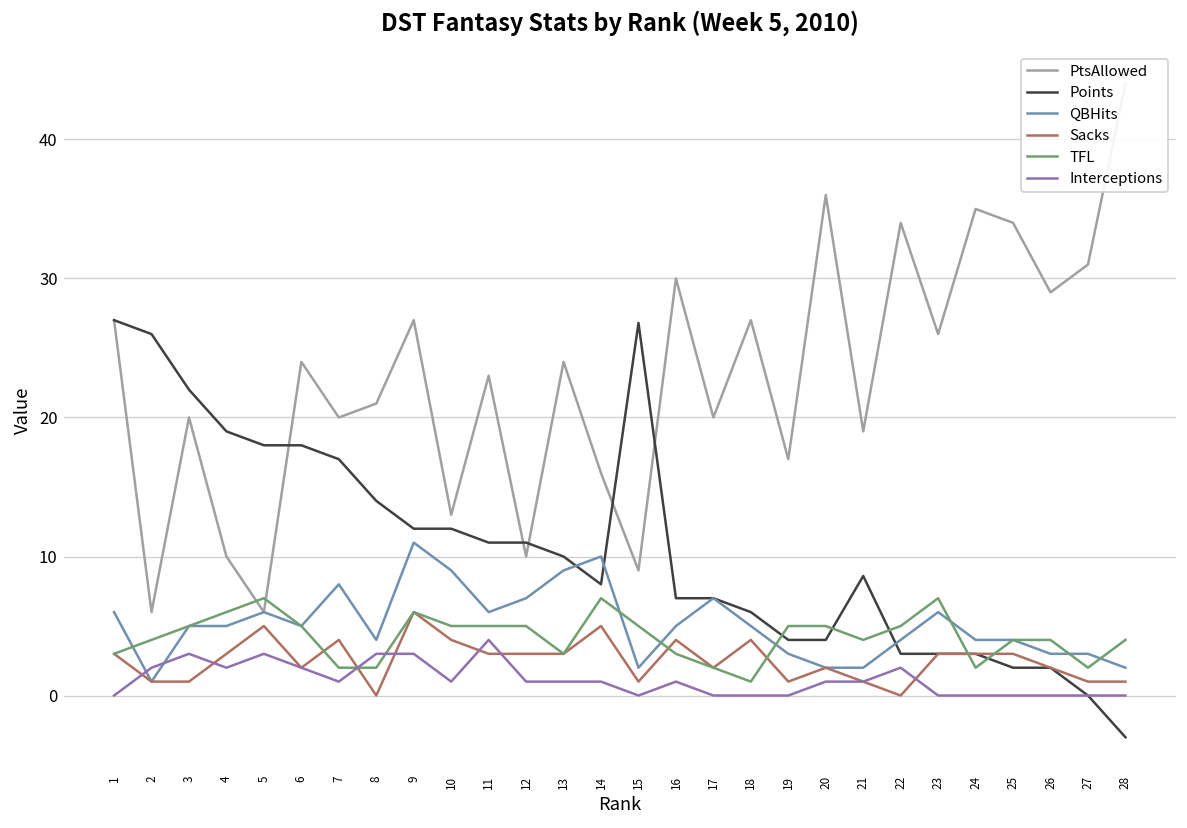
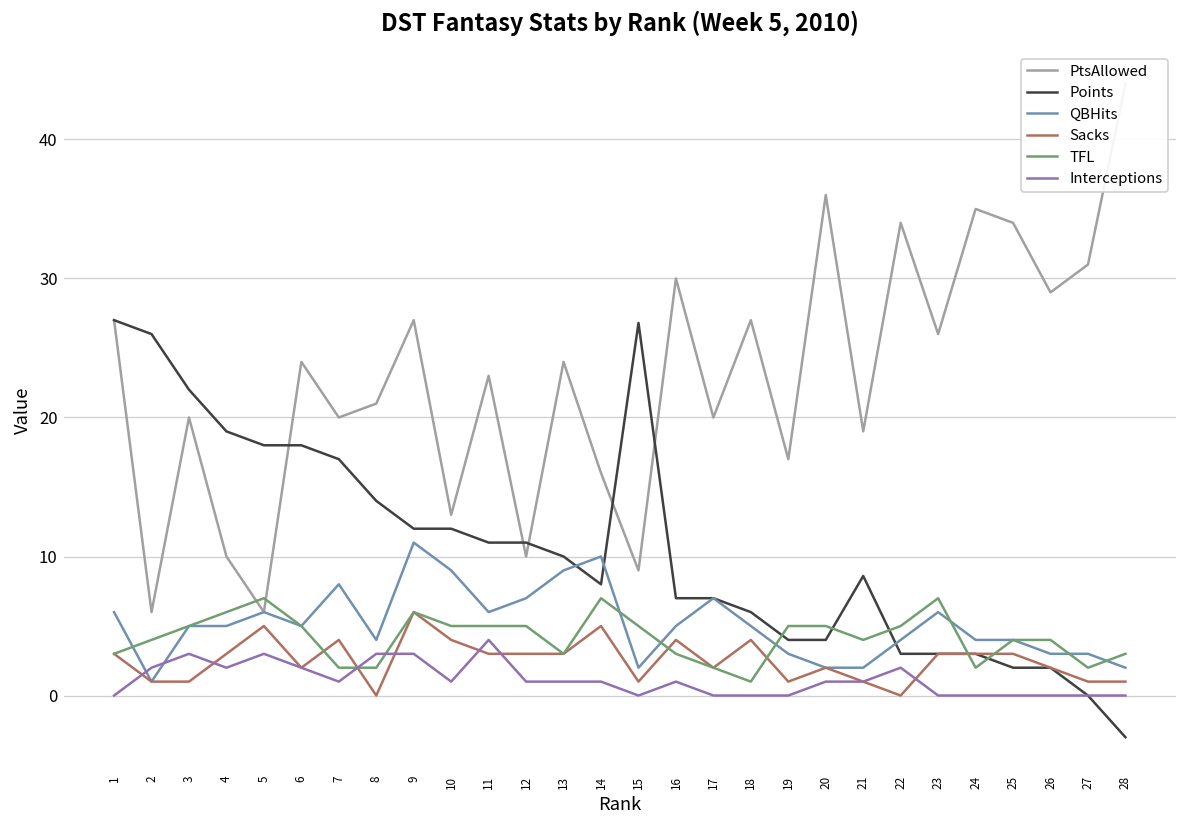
TFL, 28: 4 -> 3
